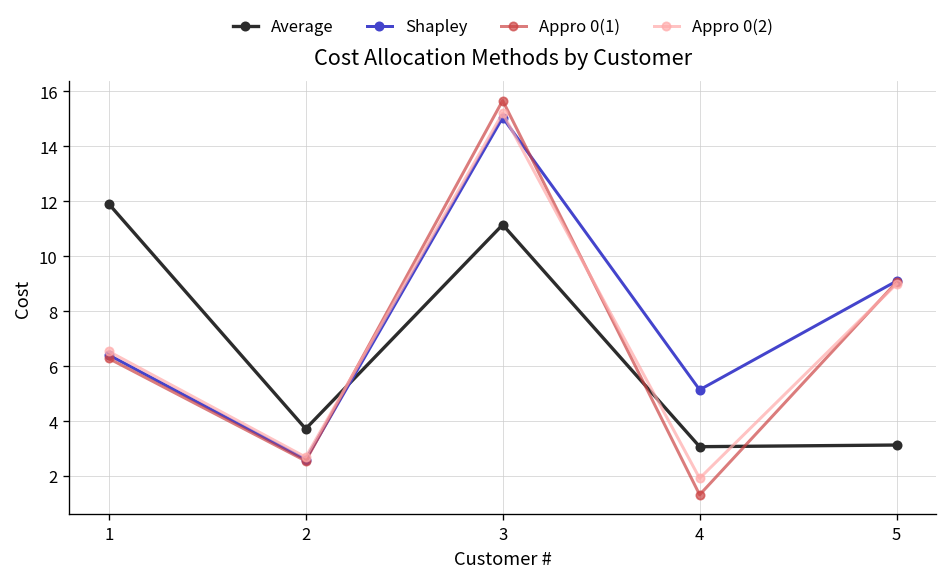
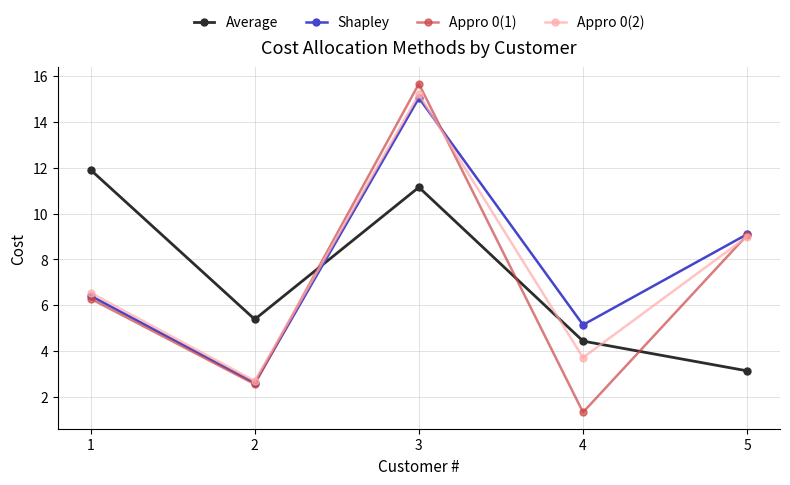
Average, 2: 3.7 -> 5.4
Average, 4: 3.1 -> 4.4
Appro 0(2), 4: 1.9 -> 3.7
